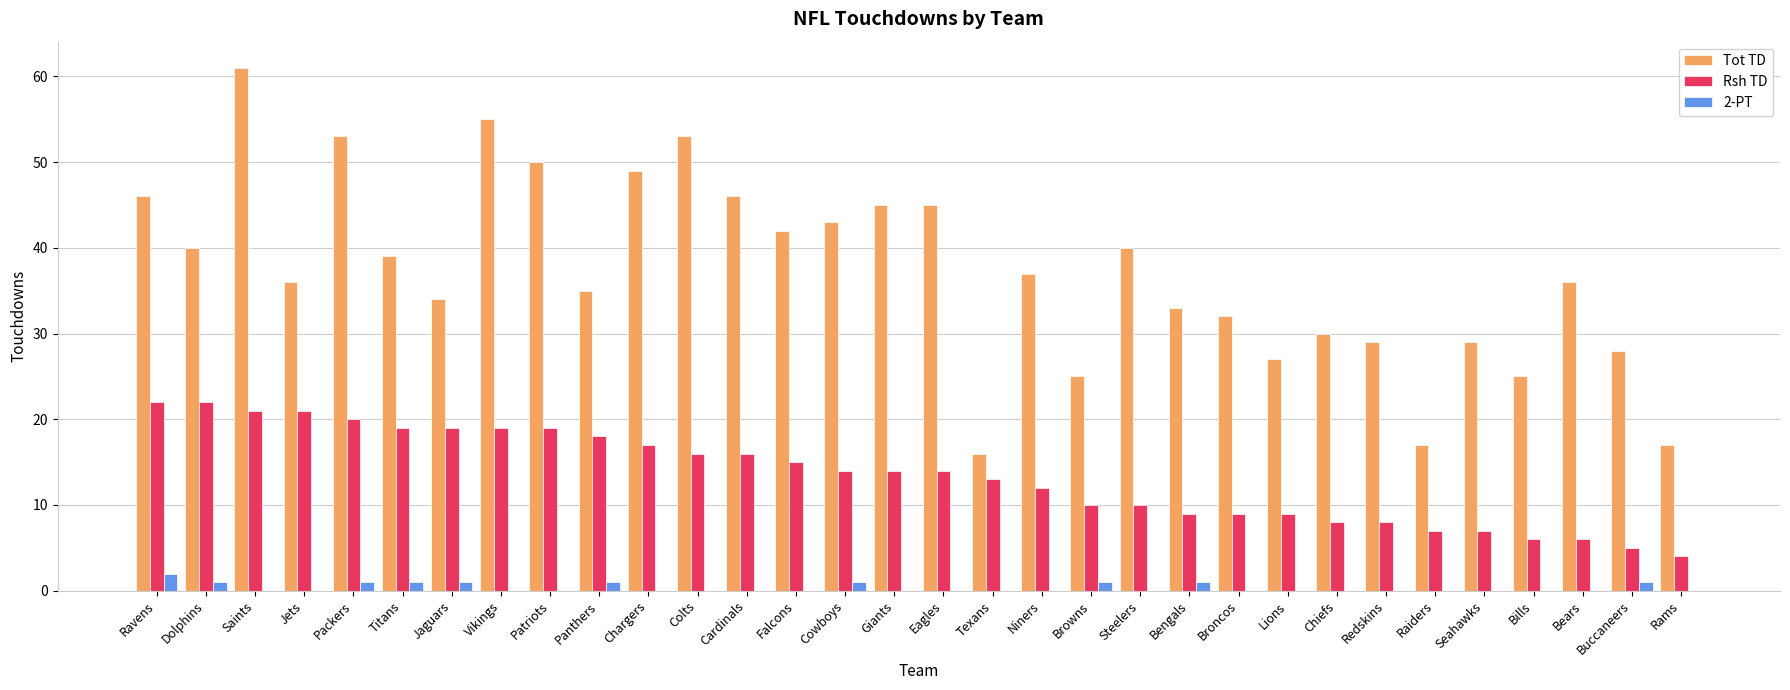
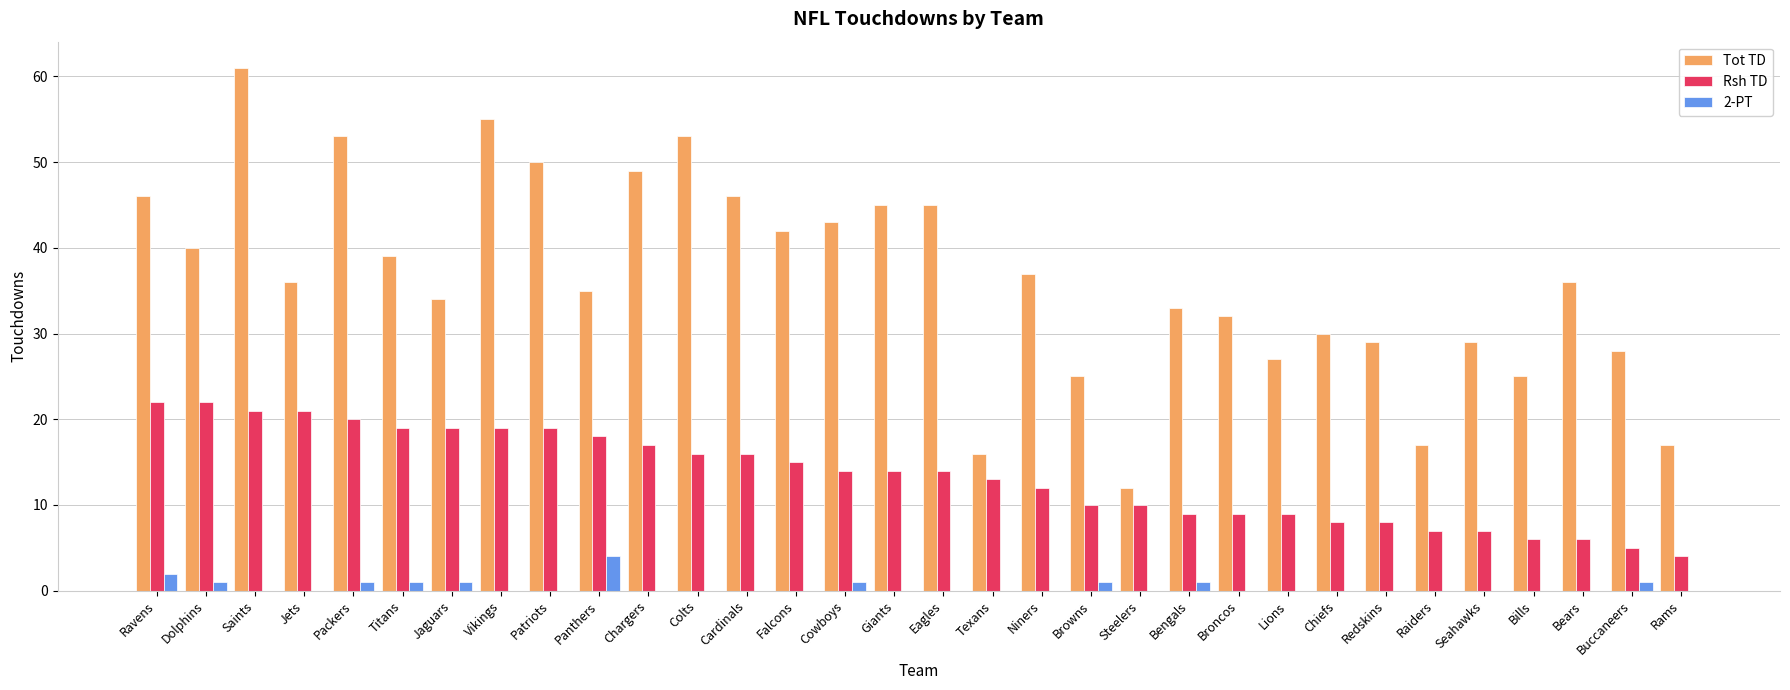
2-PT, Panthers: 1 -> 4
Tot TD, Steelers: 40 -> 12
